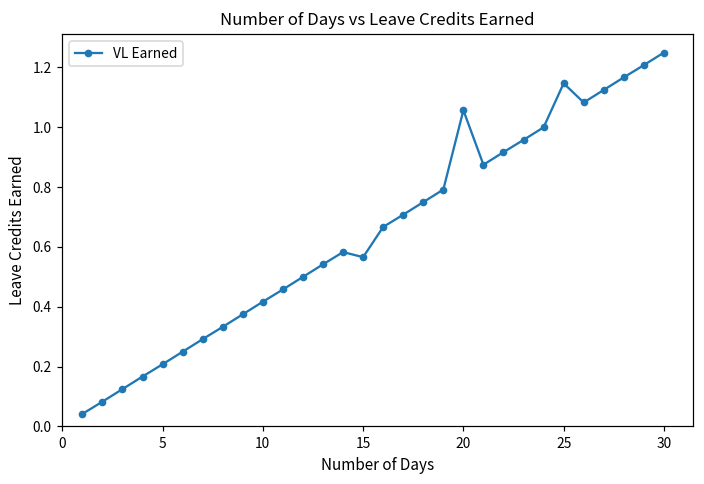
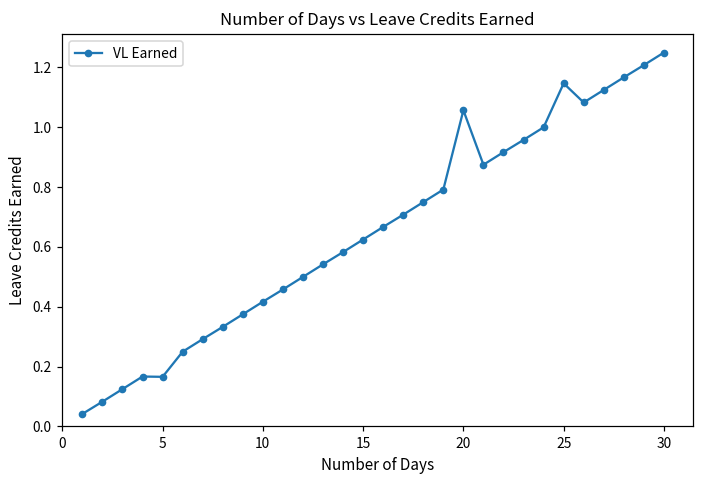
5: 0.21 -> 0.17
15: 0.57 -> 0.63
